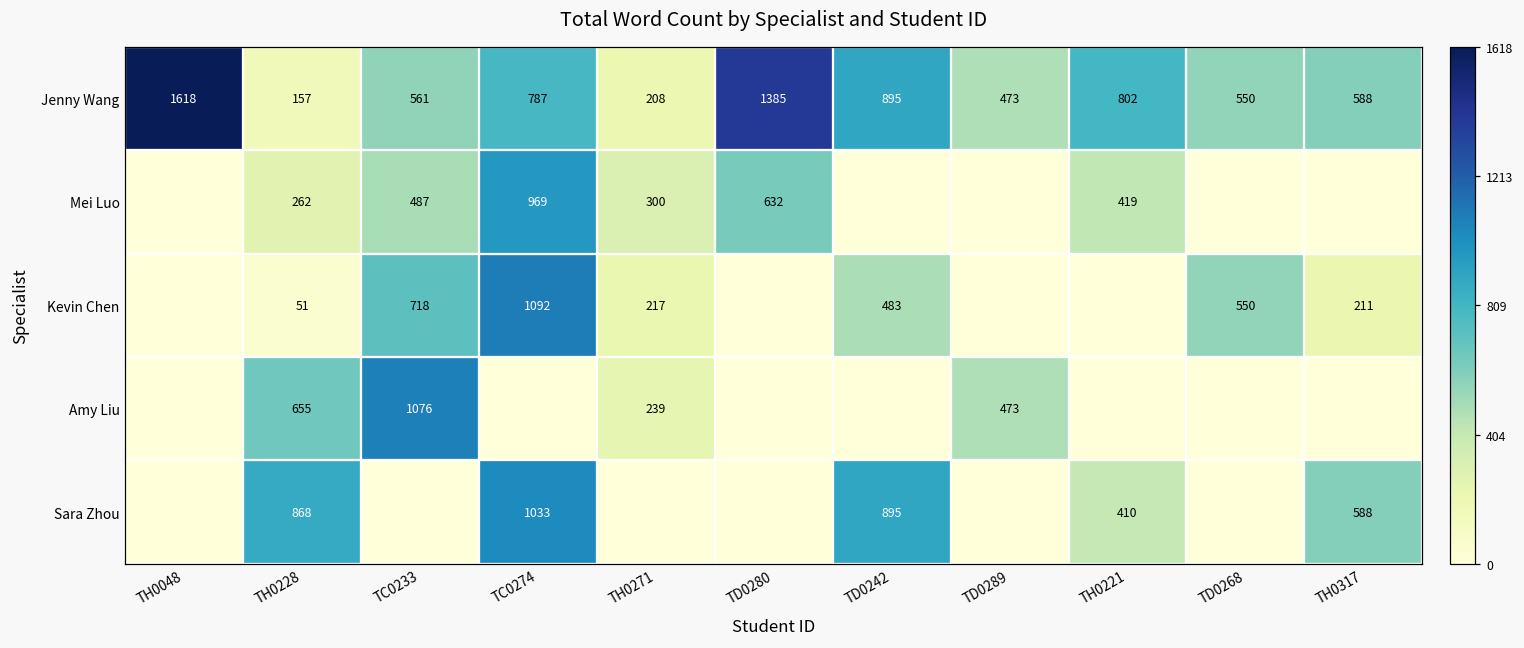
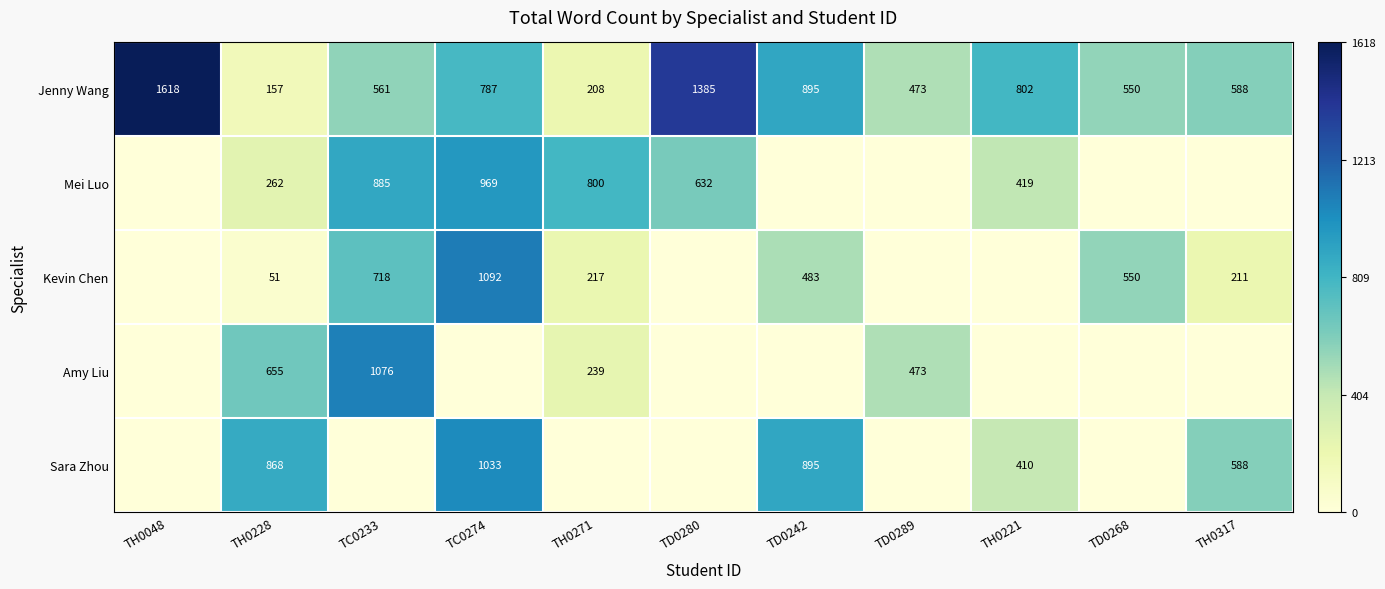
Mei Luo, TC0233: 487 -> 885
Mei Luo, TH0271: 300 -> 800
